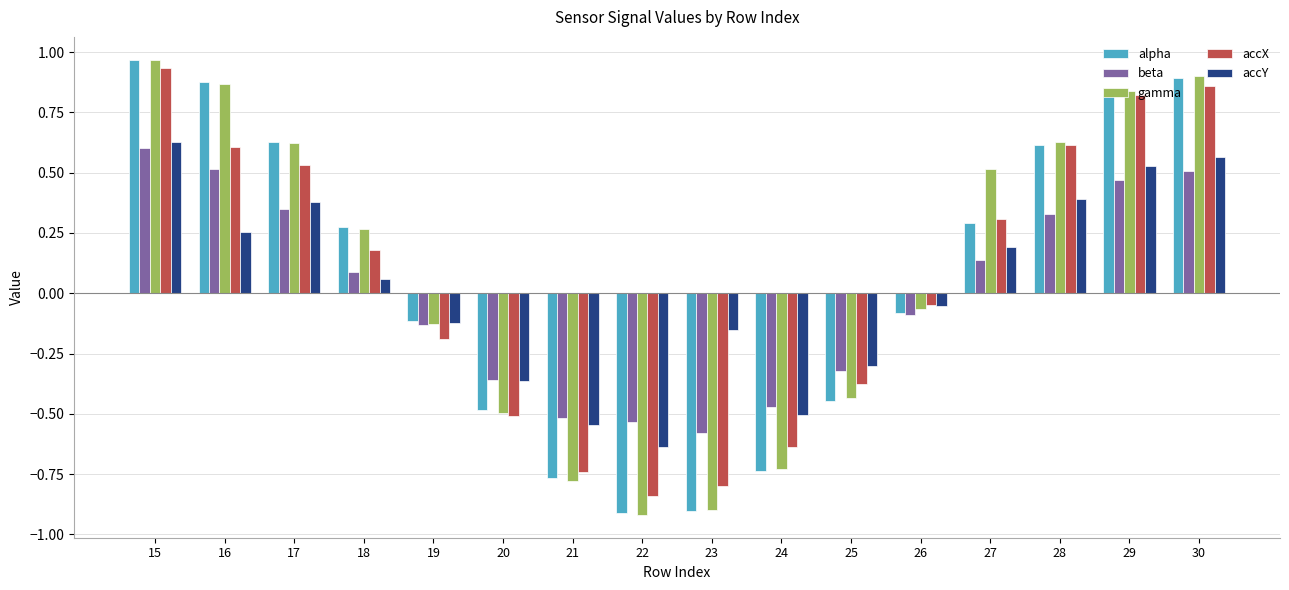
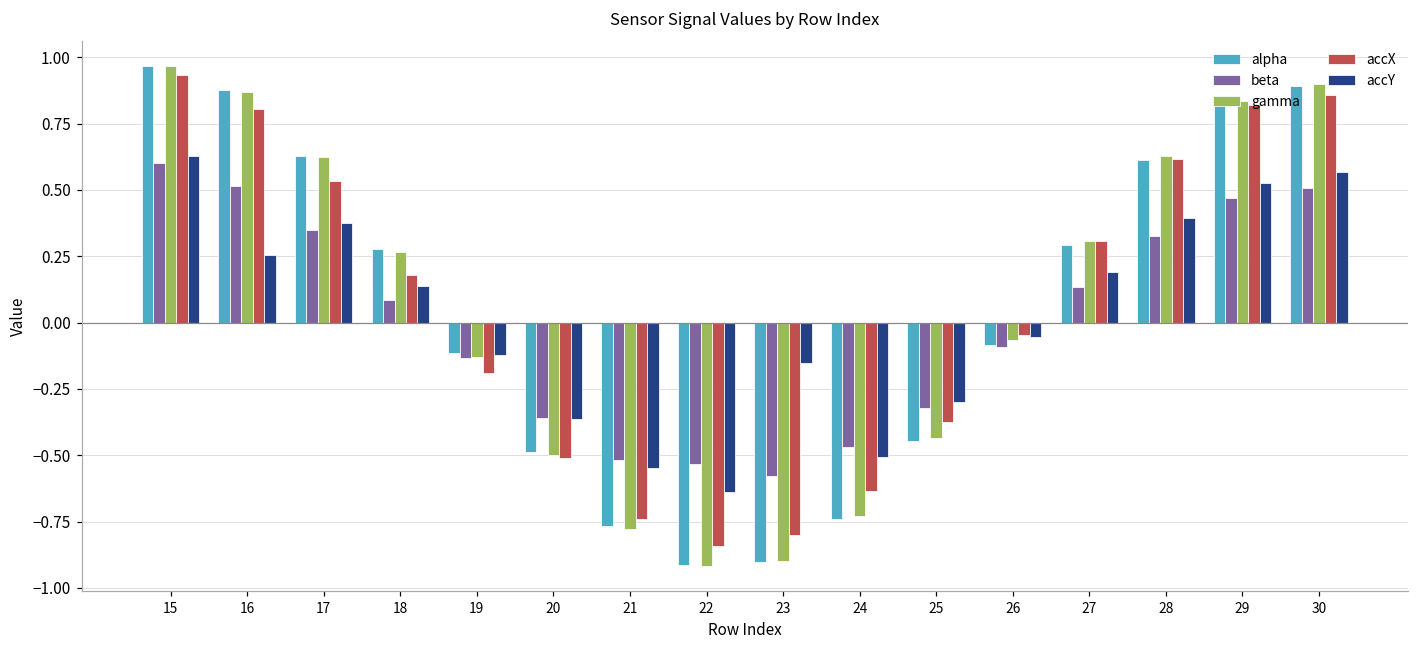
accX, 16: 0.60 -> 0.81
accY, 18: 0.06 -> 0.14
gamma, 27: 0.51 -> 0.31
